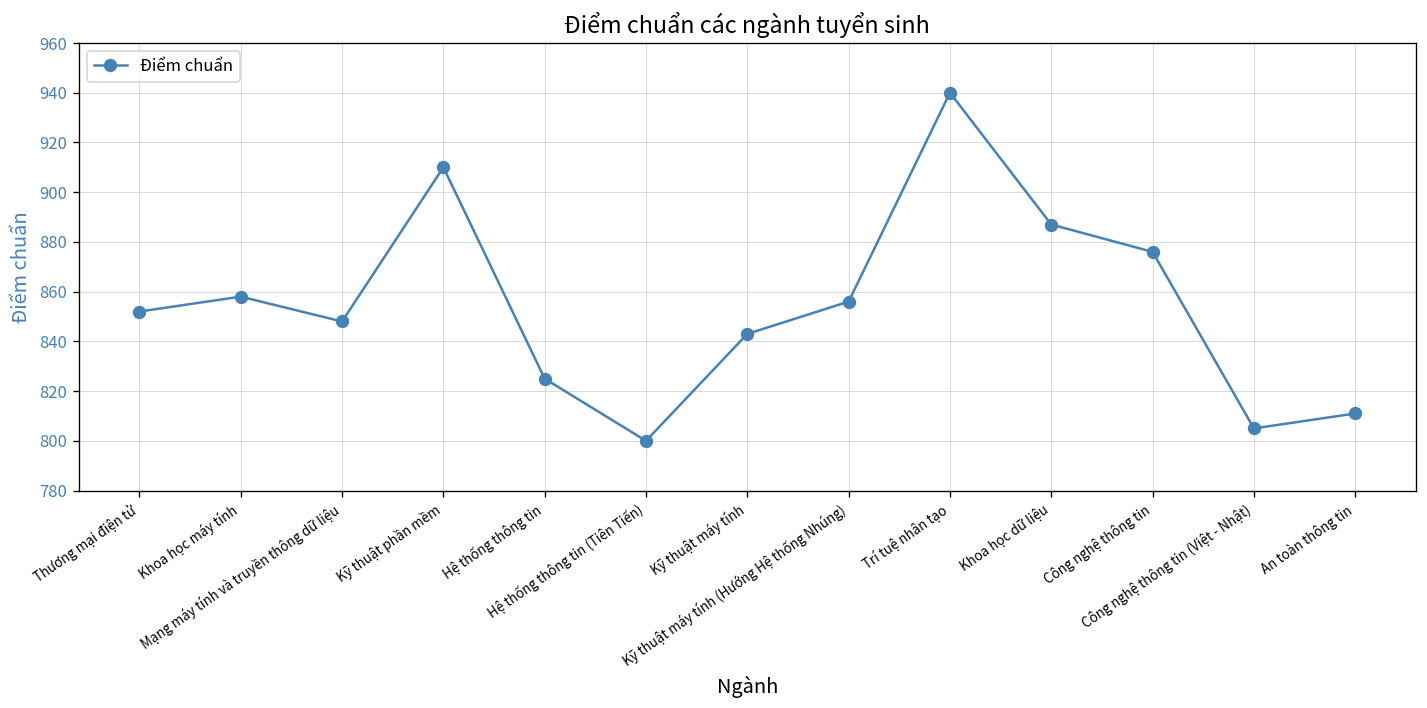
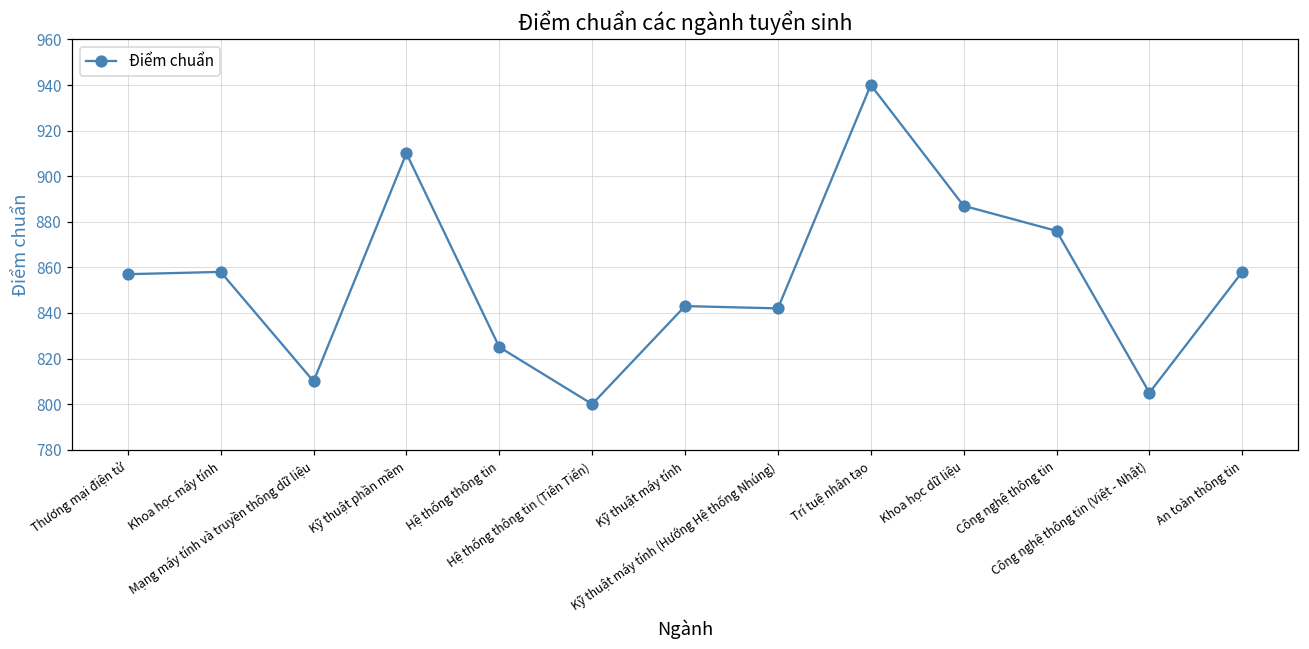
Thương mại điện tử: 852 -> 857
Mạng máy tính và truyền thông dữ liệu: 848 -> 810
Kỹ thuật máy tính (Hướng Hệ thống Nhúng): 856 -> 842
An toàn thông tin: 811 -> 858
